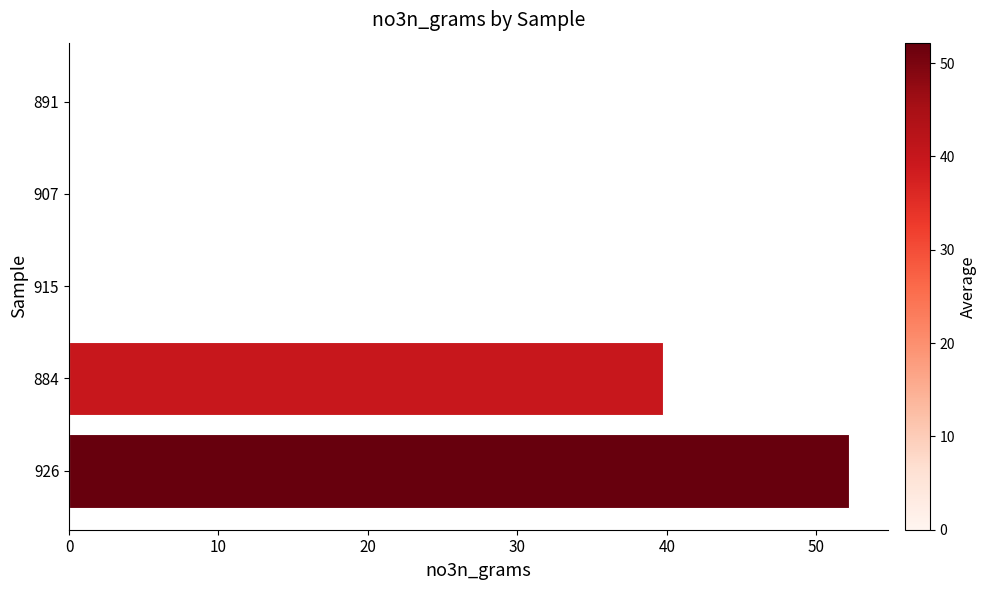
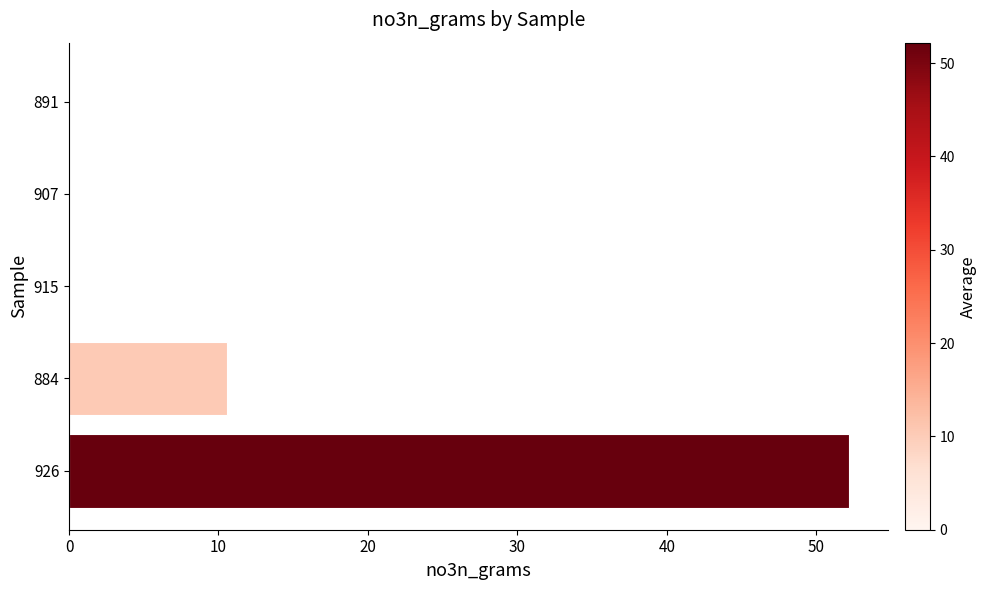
884: 39.8 -> 10.5
